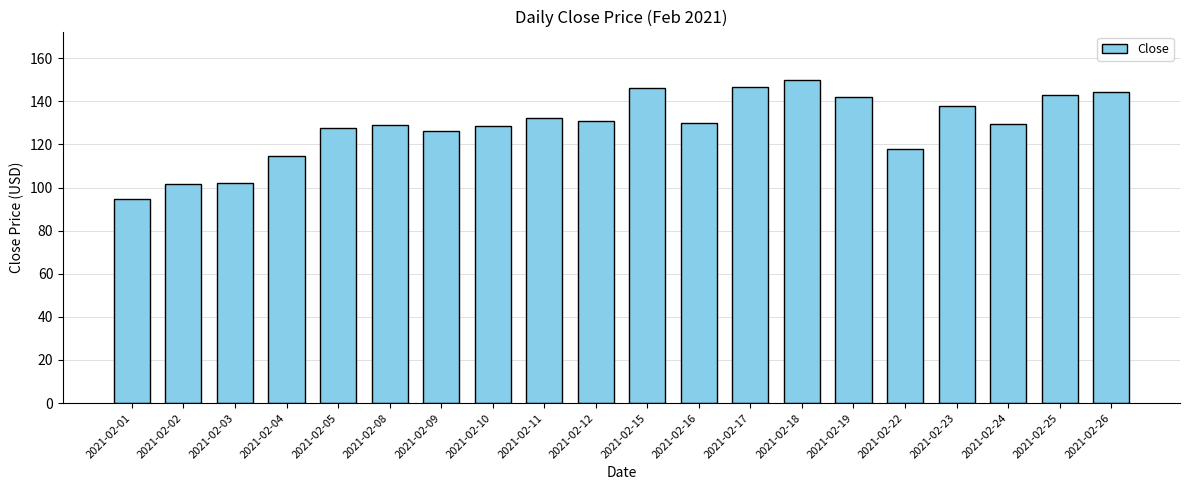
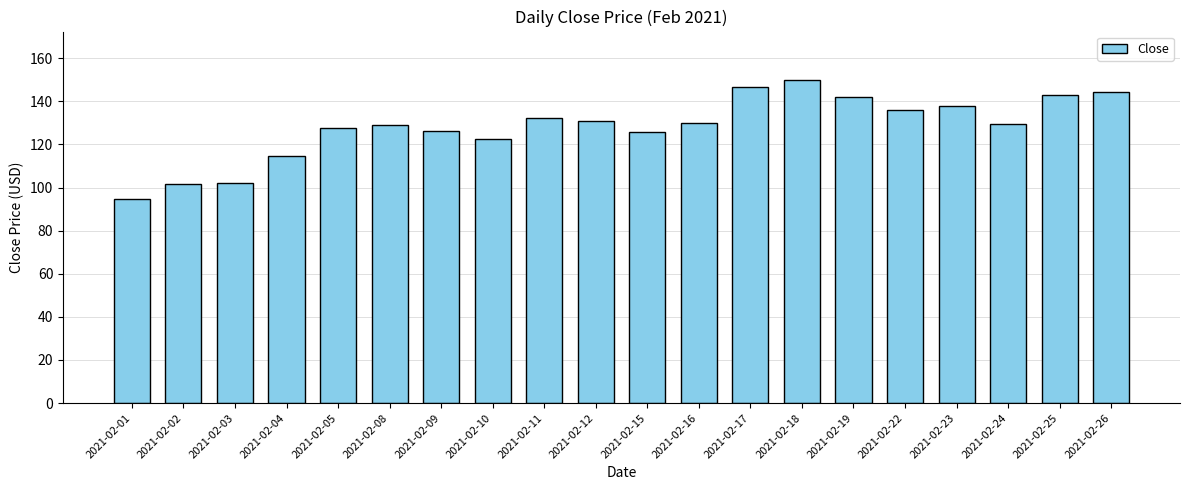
2021-02-10: 128 -> 123
2021-02-15: 146 -> 126
2021-02-22: 118 -> 136
